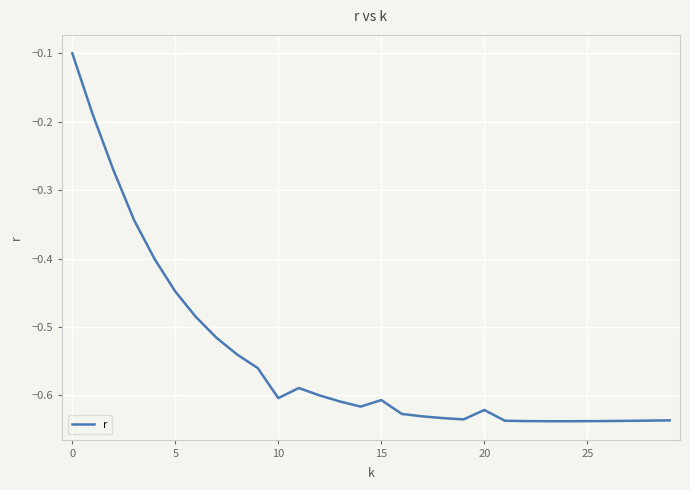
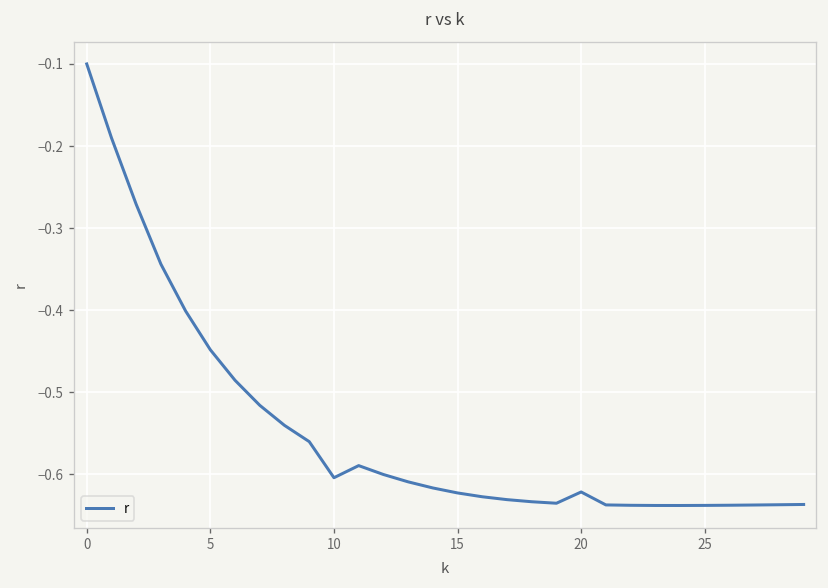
15: -0.61 -> -0.62
